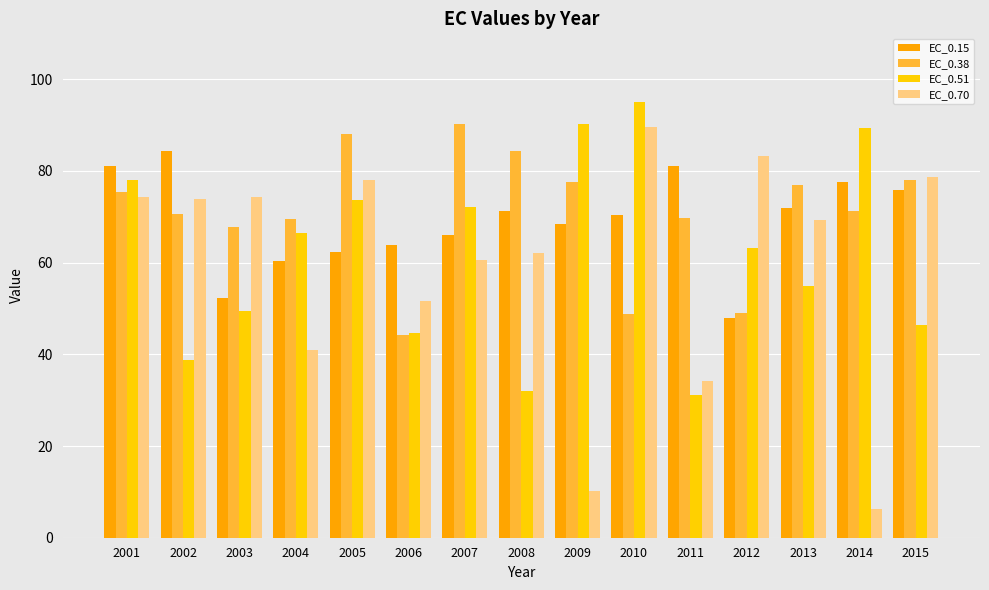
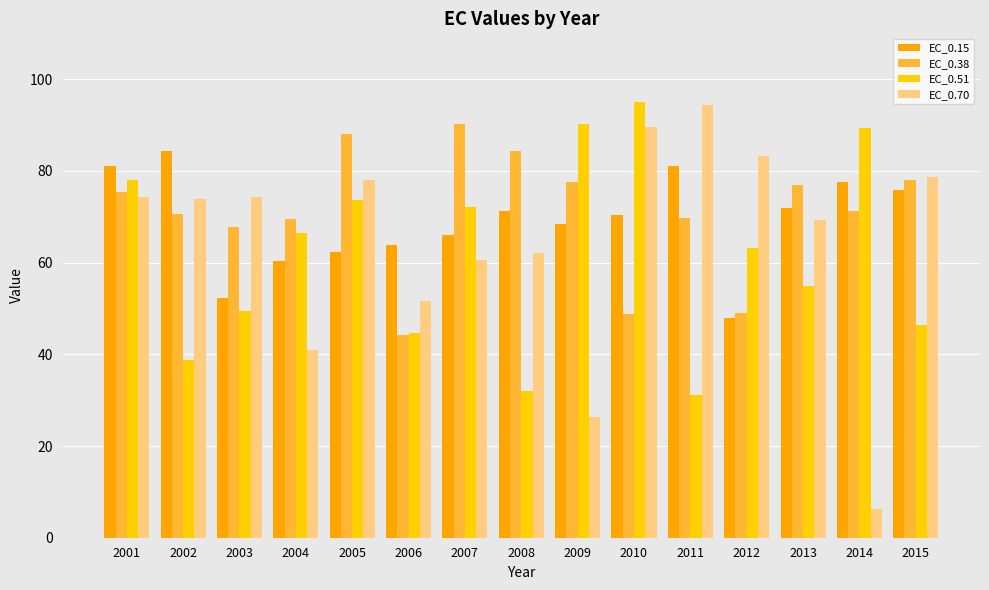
EC_0.70, 2009: 10 -> 26
EC_0.70, 2011: 34 -> 94
